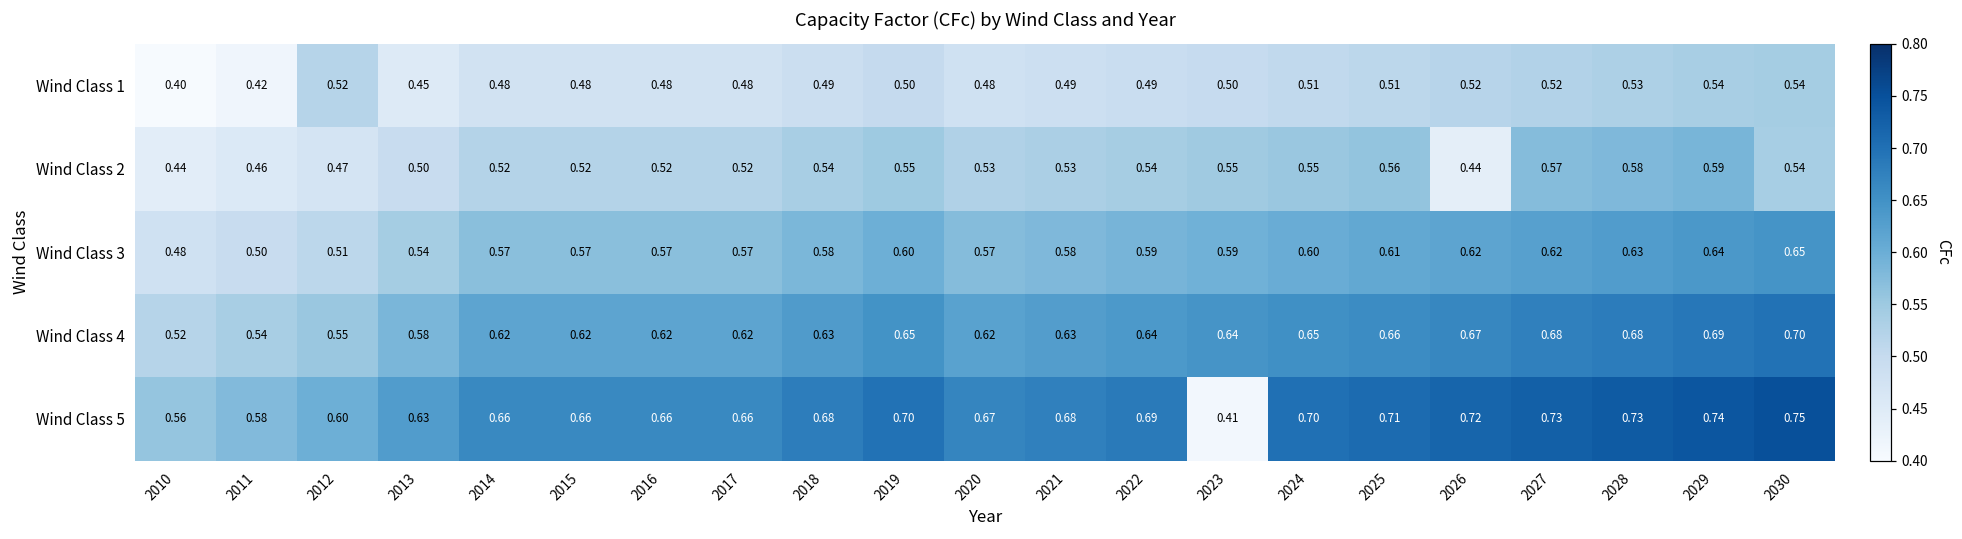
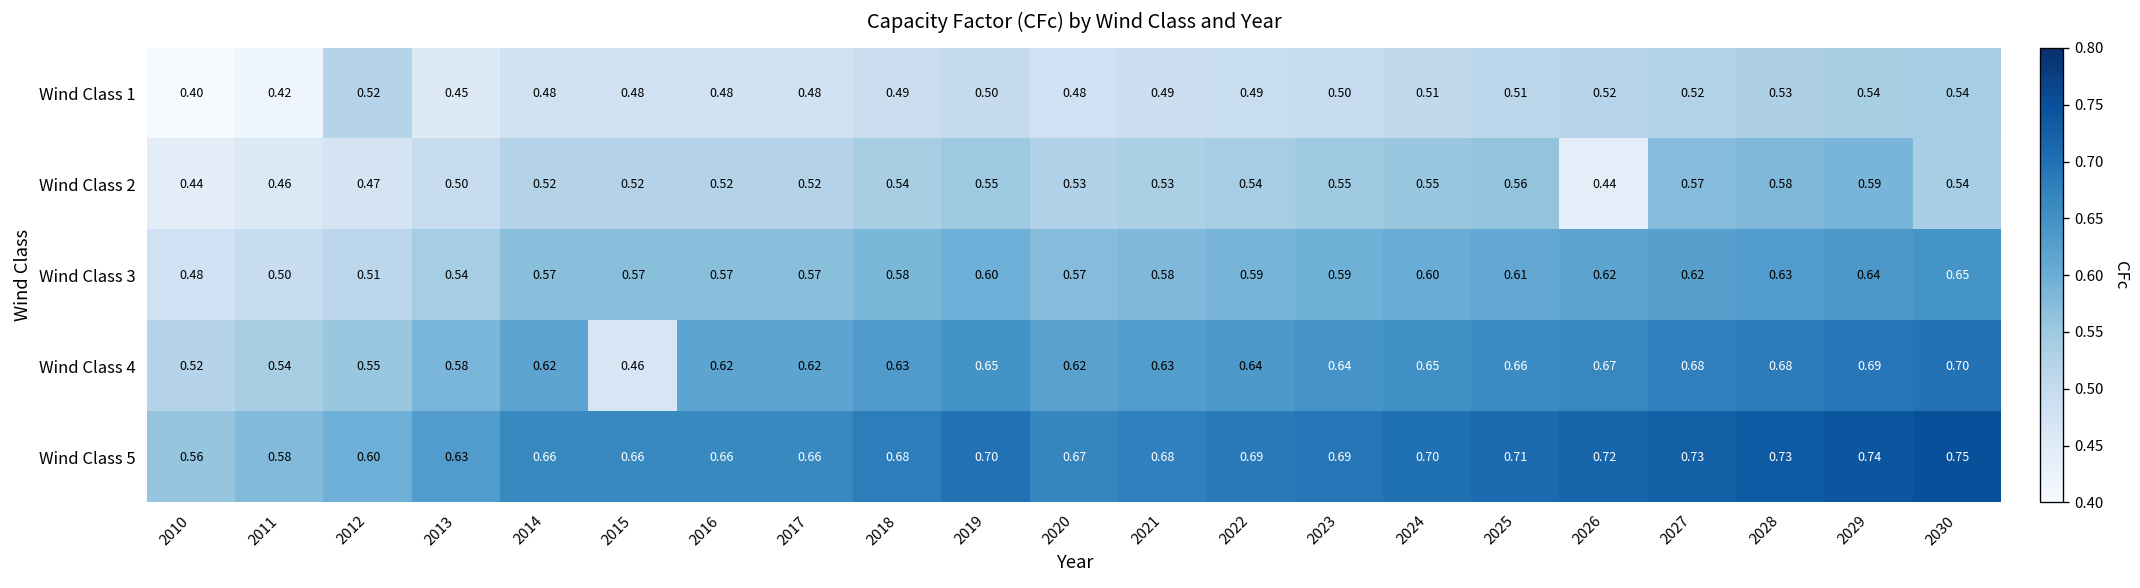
Wind Class 4, 2015: 0.62 -> 0.46
Wind Class 5, 2023: 0.41 -> 0.69
